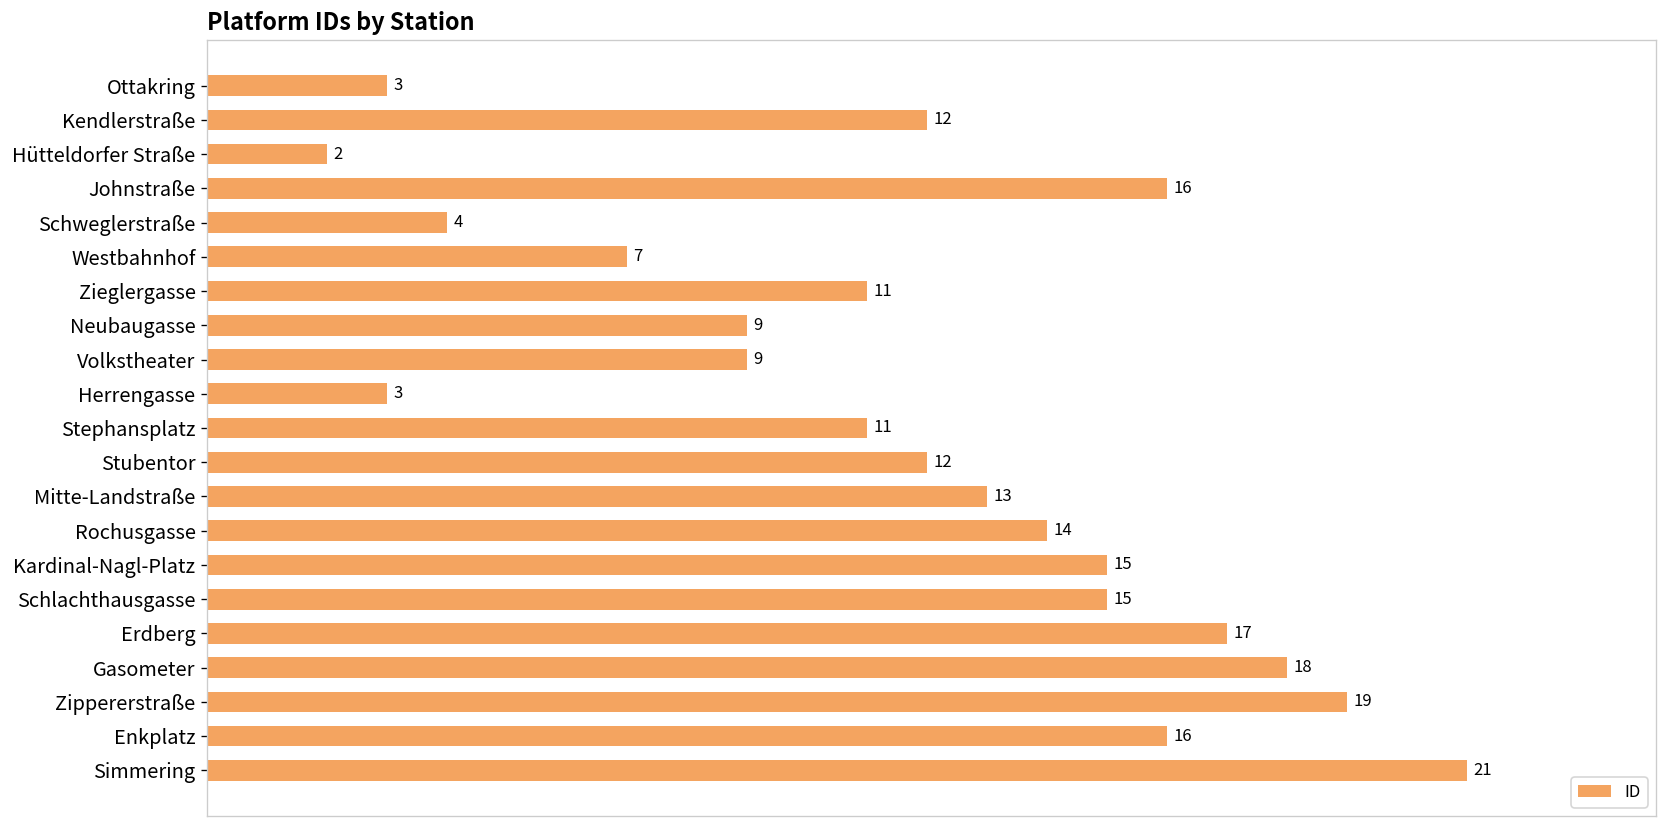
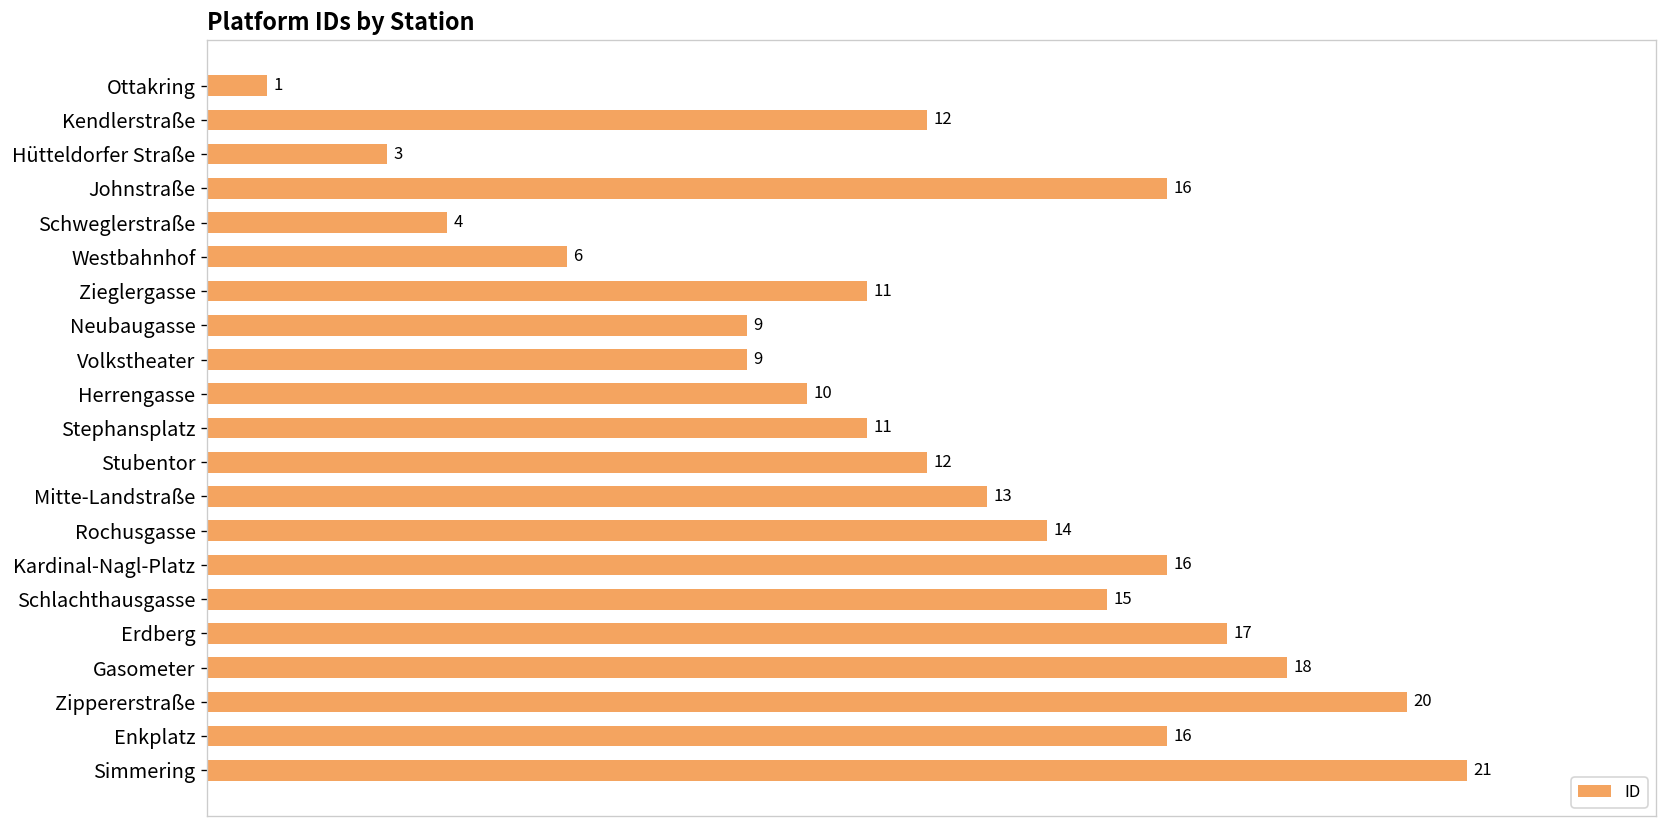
Ottakring: 3 -> 1
Hütteldorfer Straße: 2 -> 3
Westbahnhof: 7 -> 6
Herrengasse: 3 -> 10
Kardinal-Nagl-Platz: 15 -> 16
Zippererstraße: 19 -> 20
